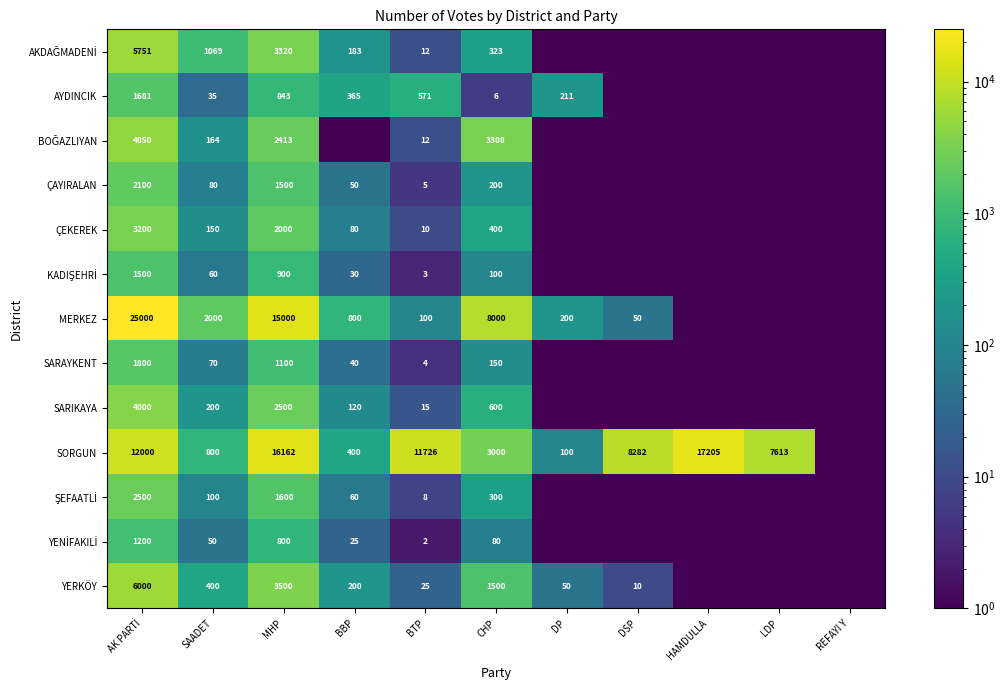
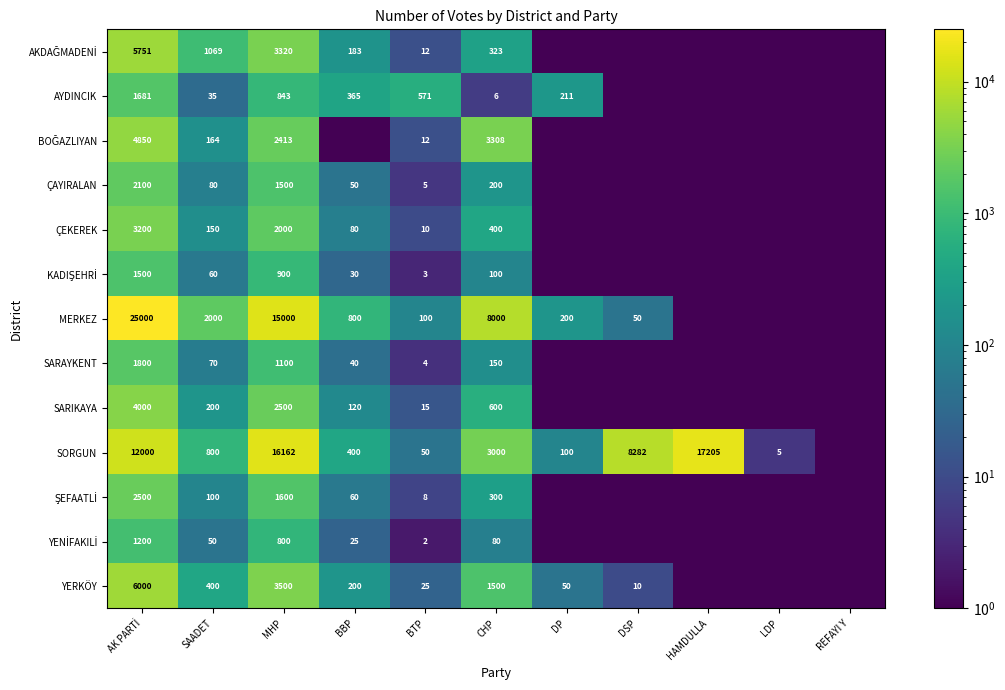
SORGUN, BTP: 11726 -> 50
SORGUN, LDP: 7613 -> 5
